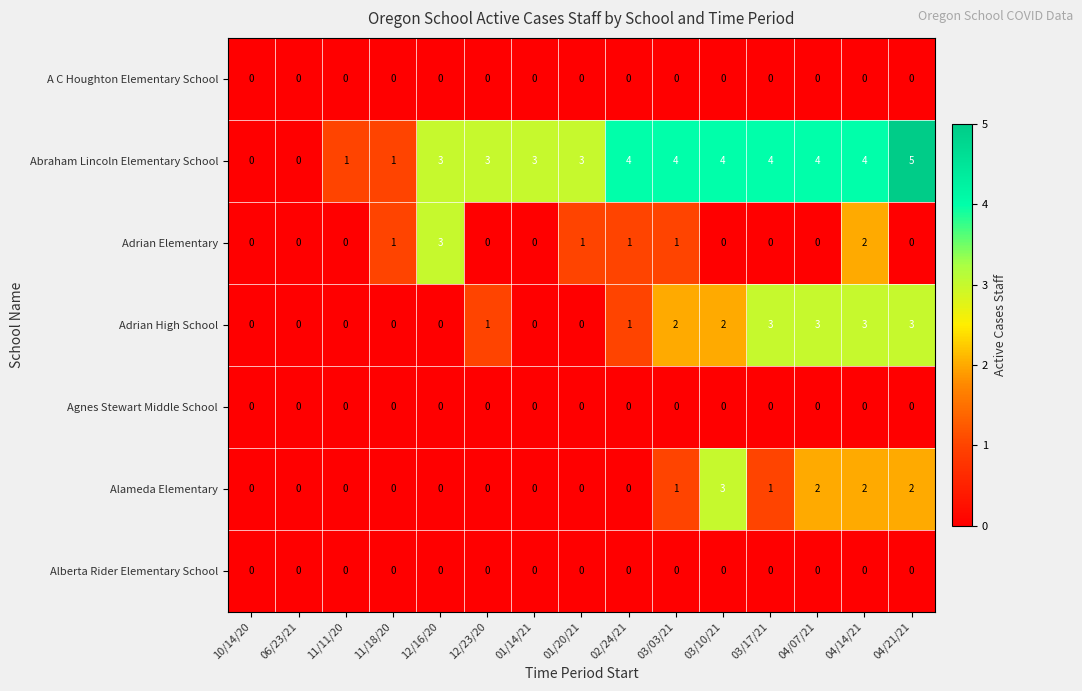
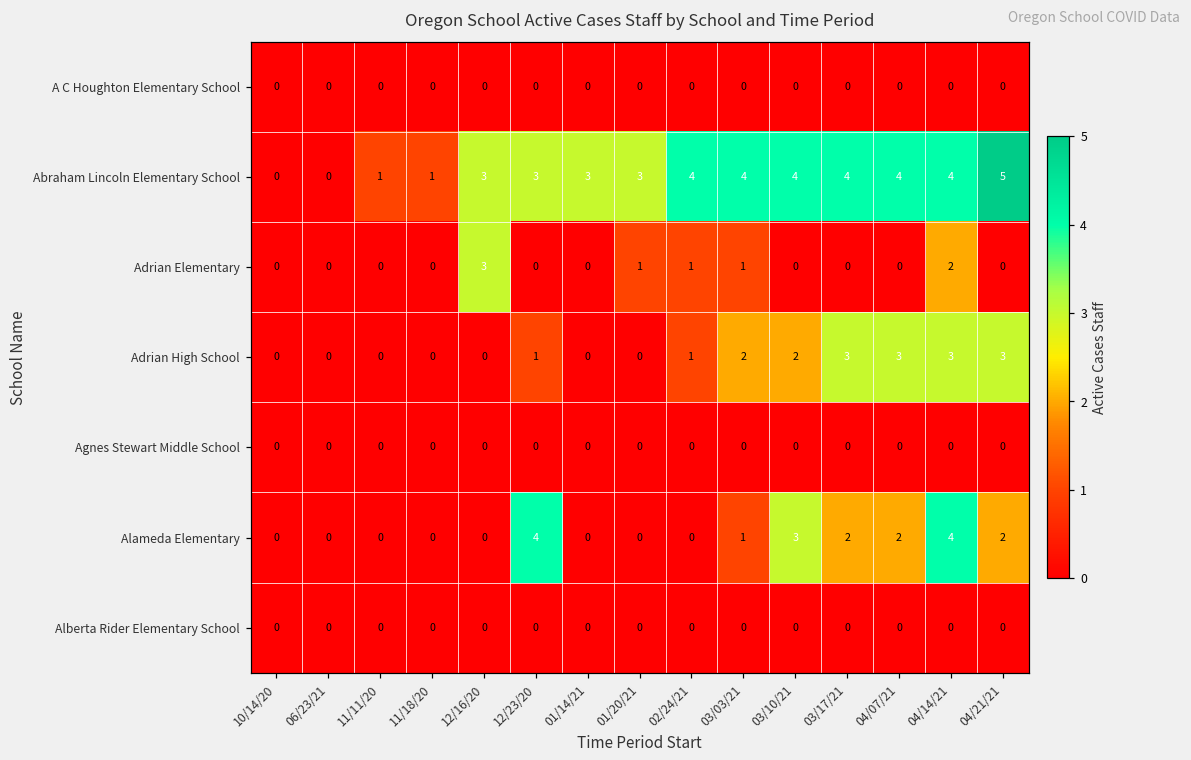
Adrian Elementary, 11/18/20: 1 -> 0
Alameda Elementary, 12/23/20: 0 -> 4
Alameda Elementary, 03/17/21: 1 -> 2
Alameda Elementary, 04/14/21: 2 -> 4
